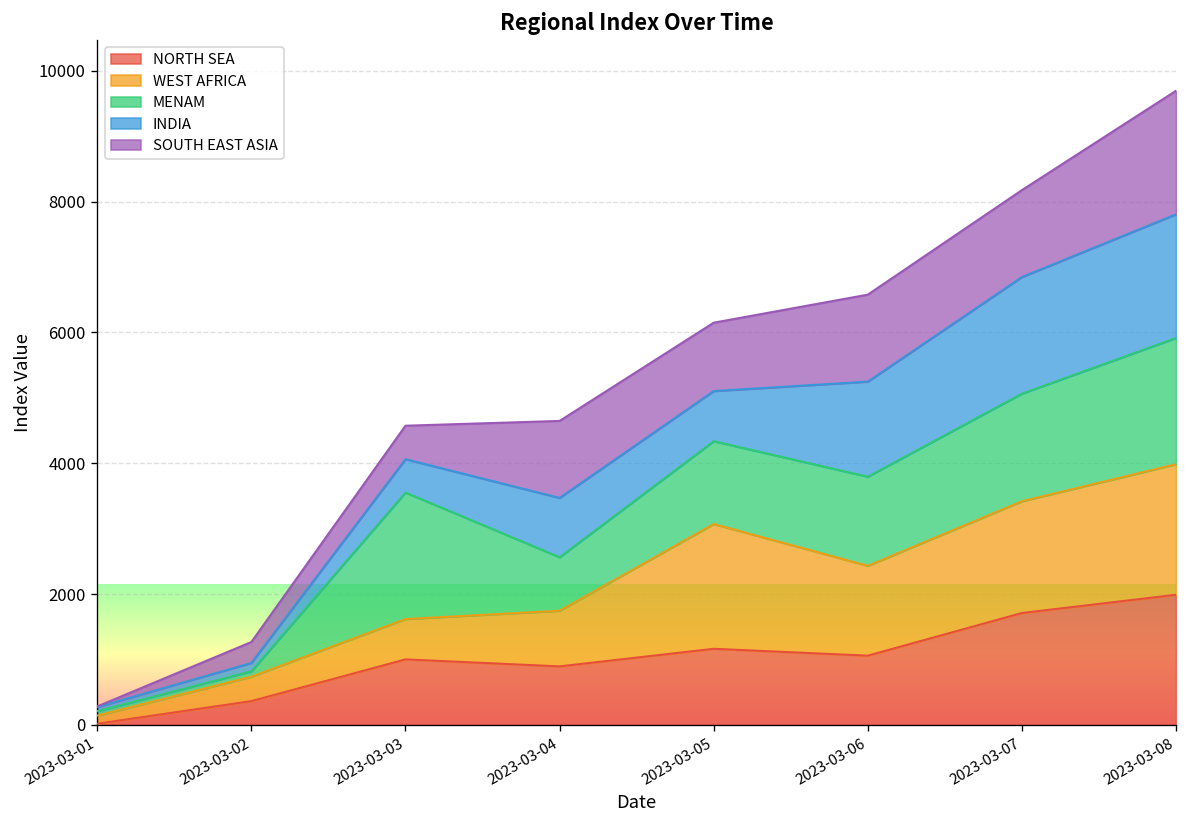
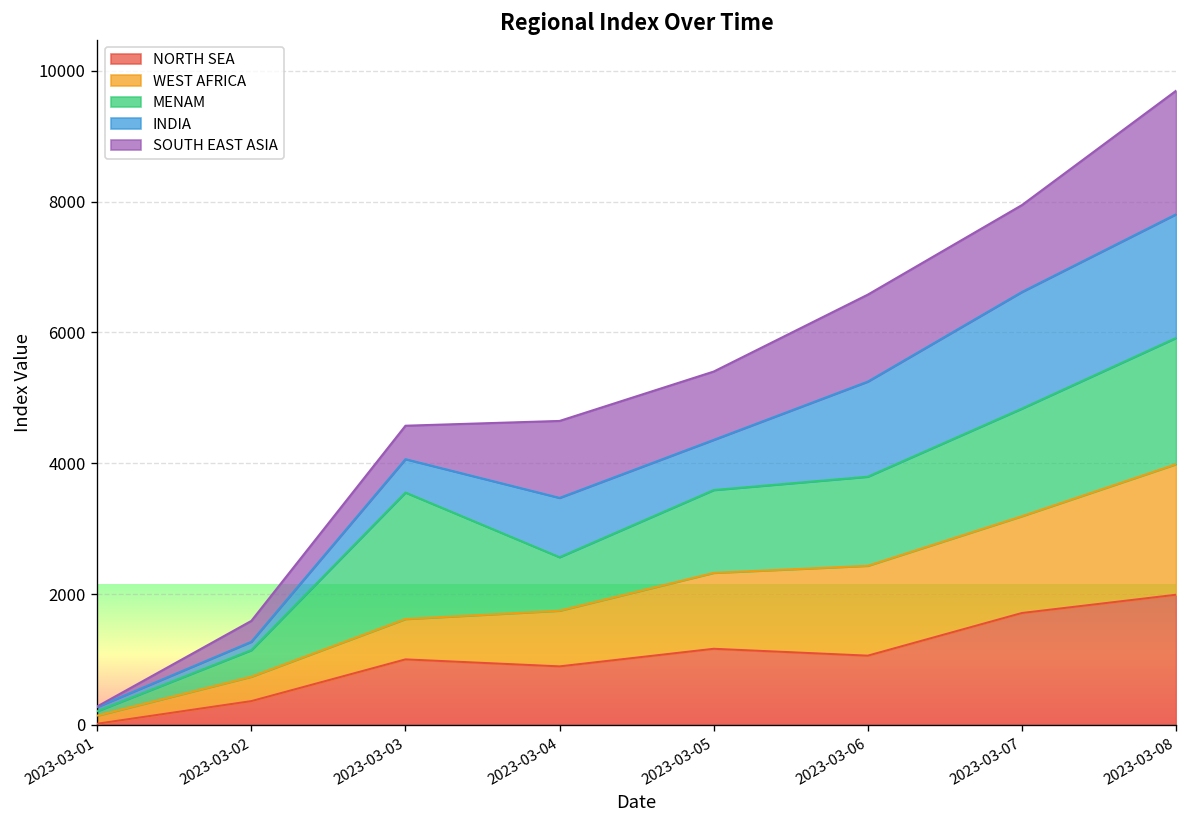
MENAM, 2023-03-02: 100 -> 400
WEST AFRICA, 2023-03-05: 1900 -> 1200
WEST AFRICA, 2023-03-07: 1700 -> 1500
